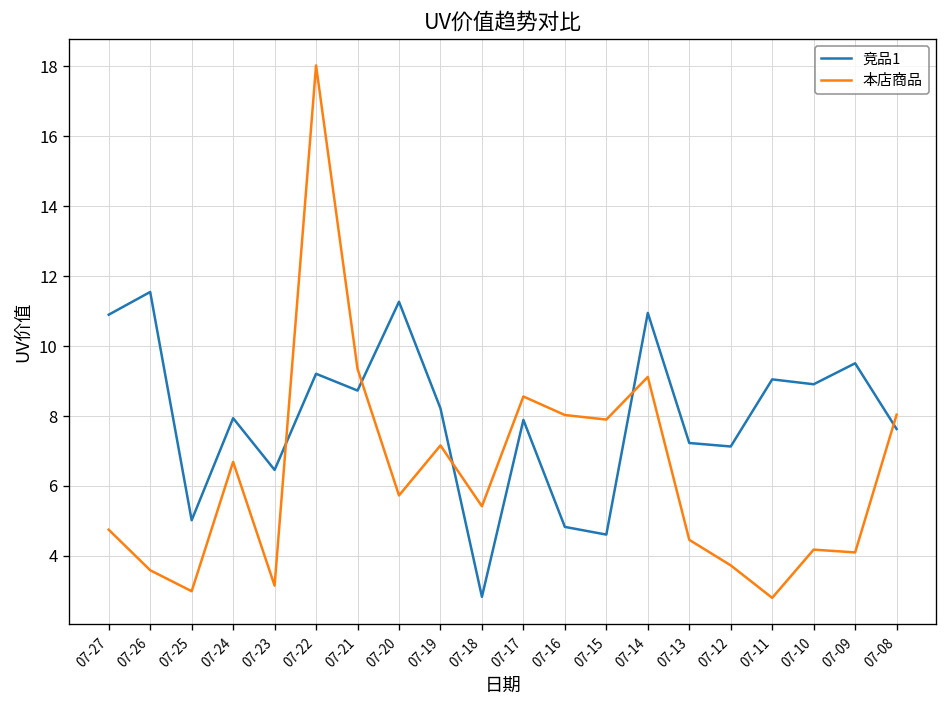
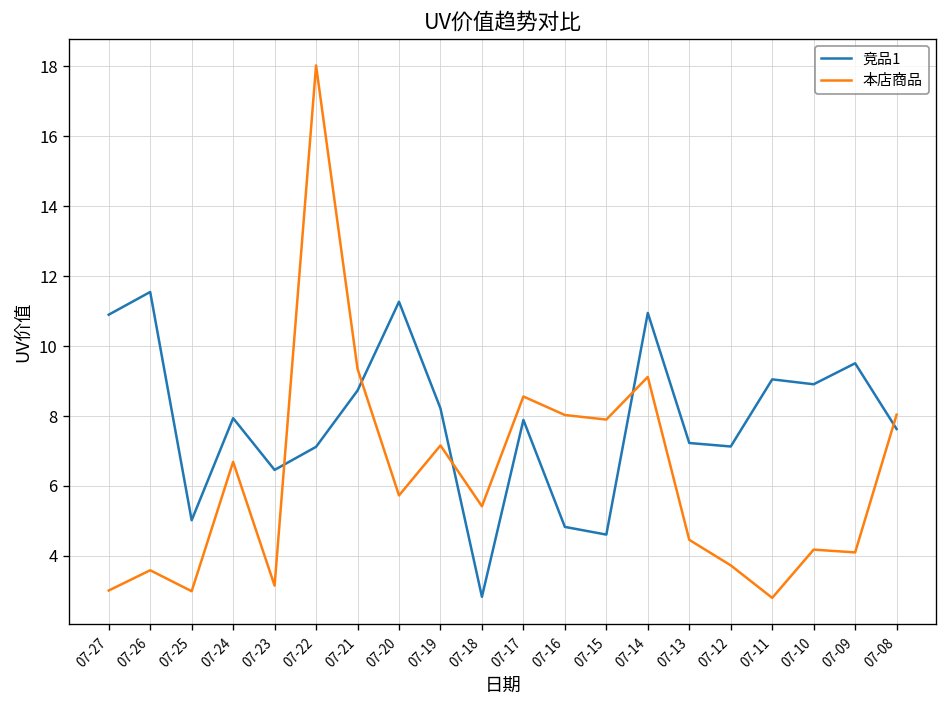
本店商品, 07-27: 4.8 -> 3.0
竞品1, 07-22: 9.2 -> 7.1
